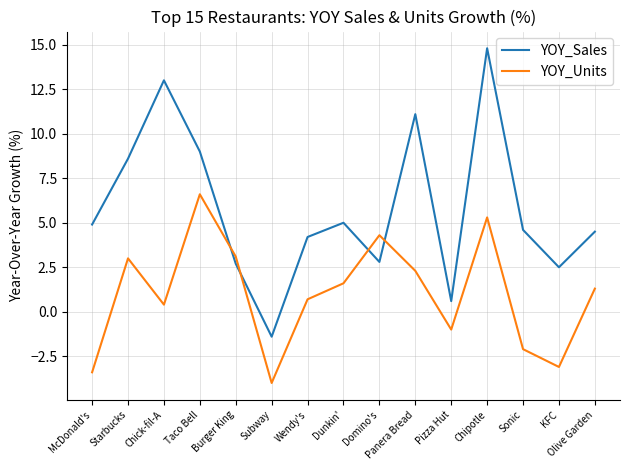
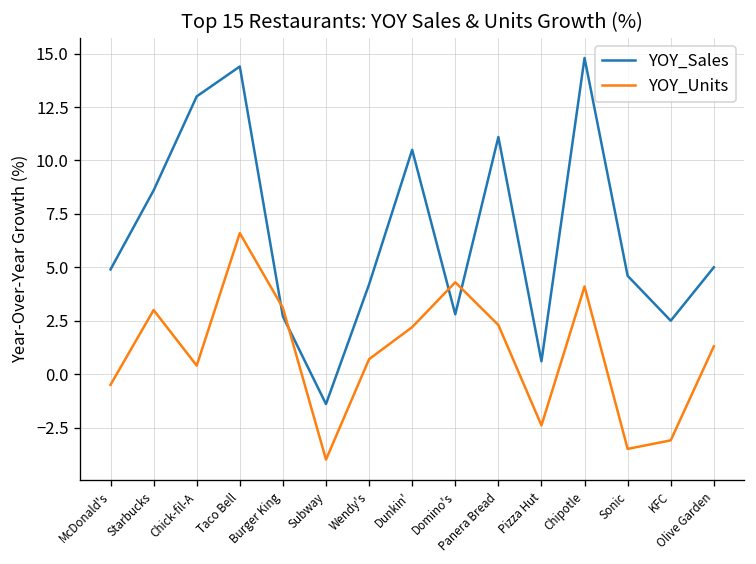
YOY_Units, McDonald's: -3.4 -> -0.5
YOY_Sales, Taco Bell: 9.0 -> 14.4
YOY_Sales, Dunkin': 5.0 -> 10.5
YOY_Units, Dunkin': 1.6 -> 2.2
YOY_Units, Pizza Hut: -1.0 -> -2.4
YOY_Units, Chipotle: 5.3 -> 4.1
YOY_Units, Sonic: -2.1 -> -3.5
YOY_Sales, Olive Garden: 4.5 -> 5.0
